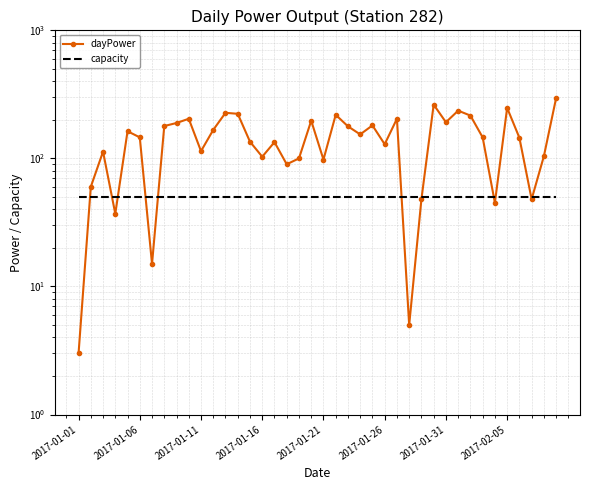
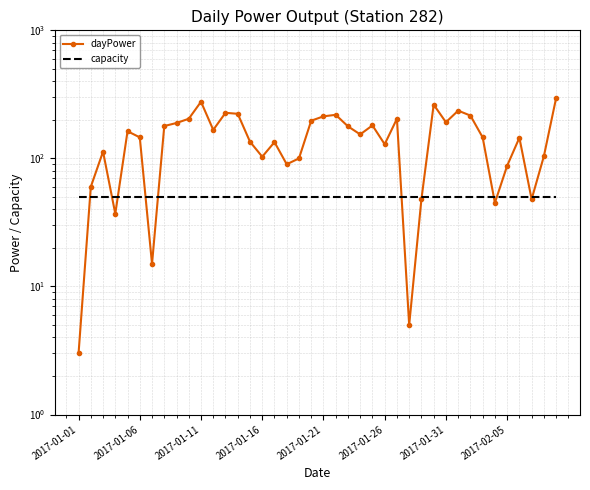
dayPower, 2017-01-11: 110 -> 280
dayPower, 2017-01-21: 100 -> 210
dayPower, 2017-02-05: 250 -> 90
